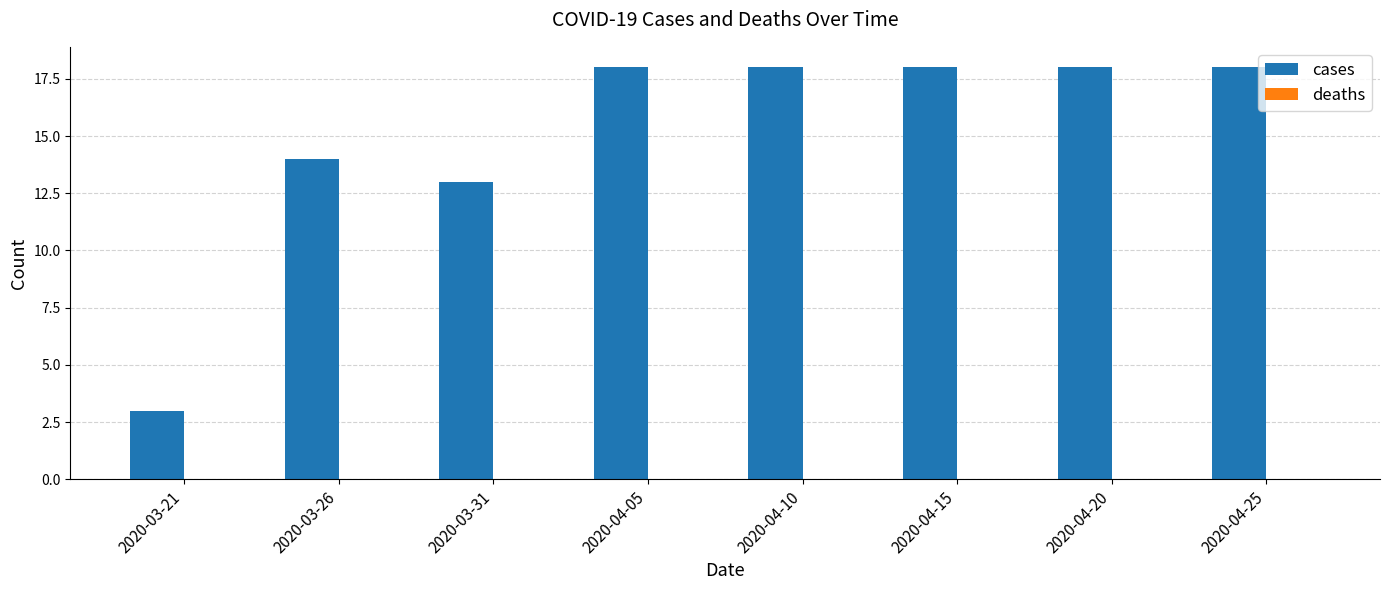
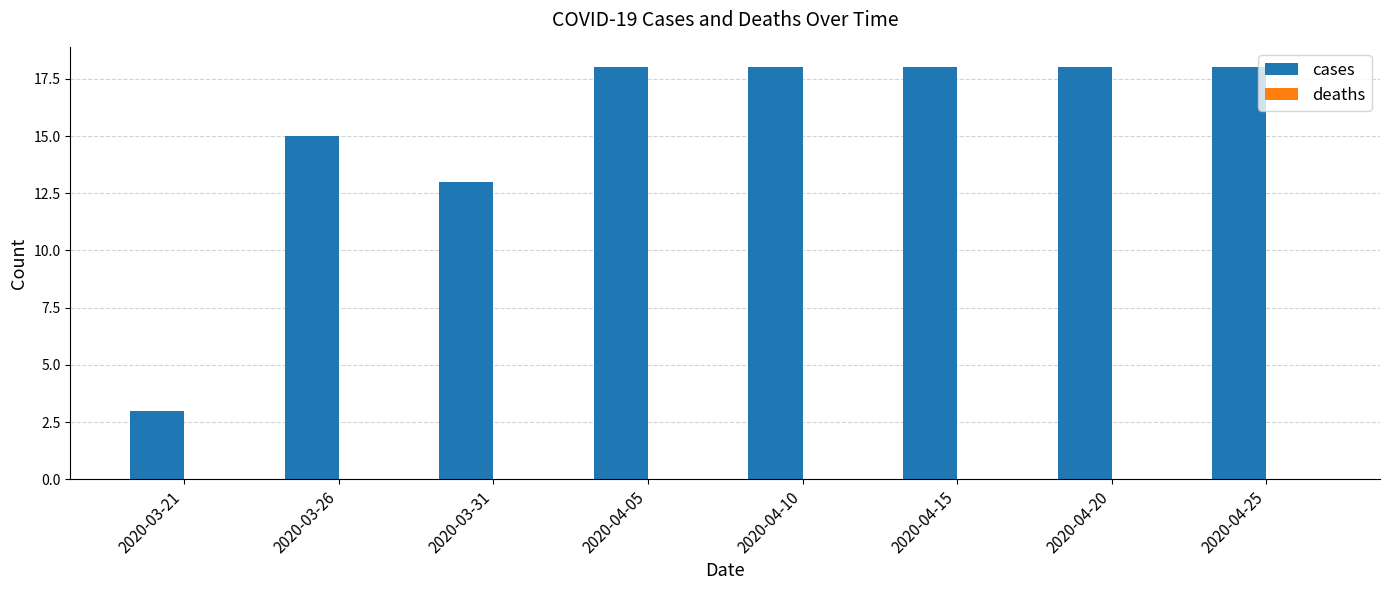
cases, 2020-03-26: 14 -> 15
